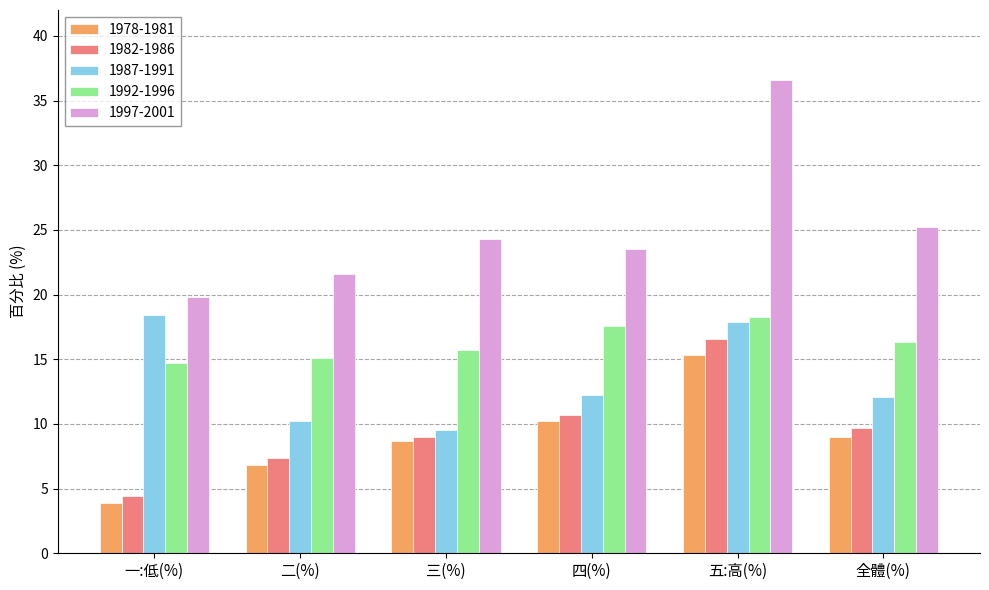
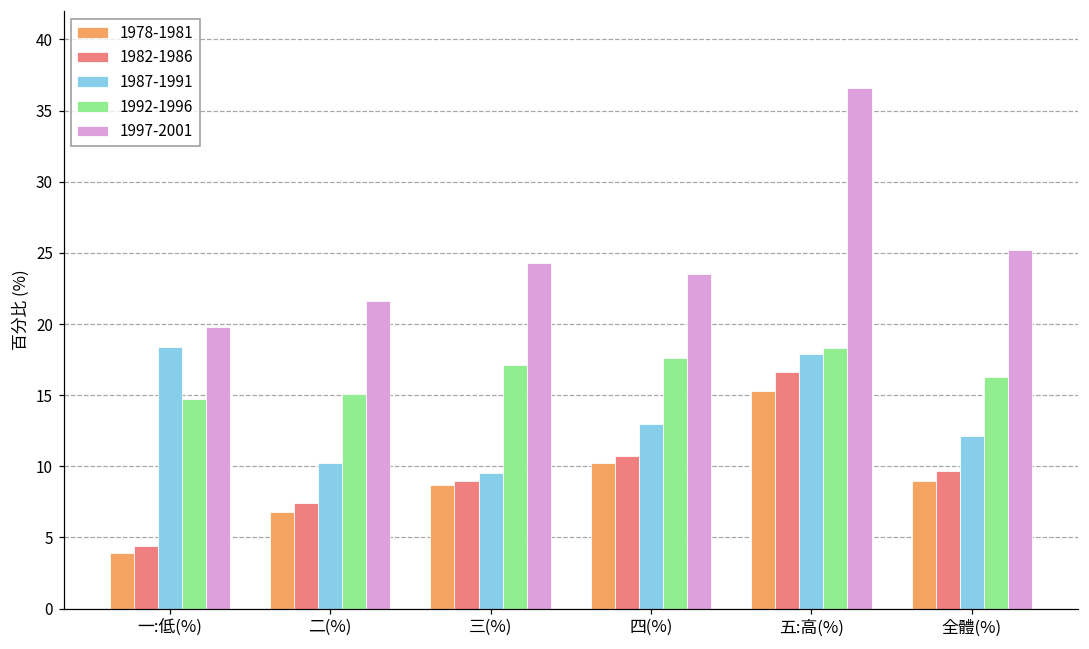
1992-1996, 三(%): 15.7 -> 17.1
1987-1991, 四(%): 12.2 -> 13.0
